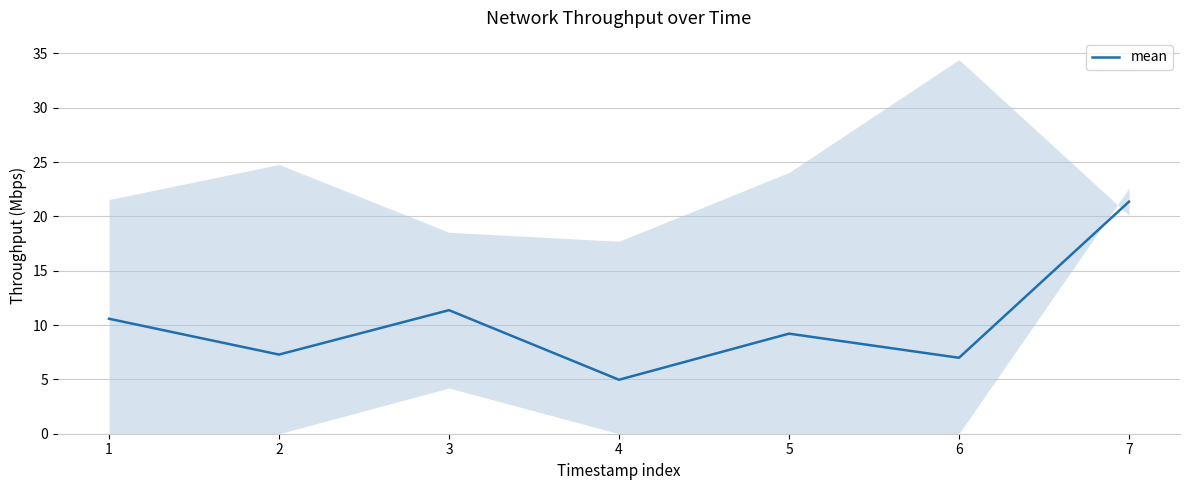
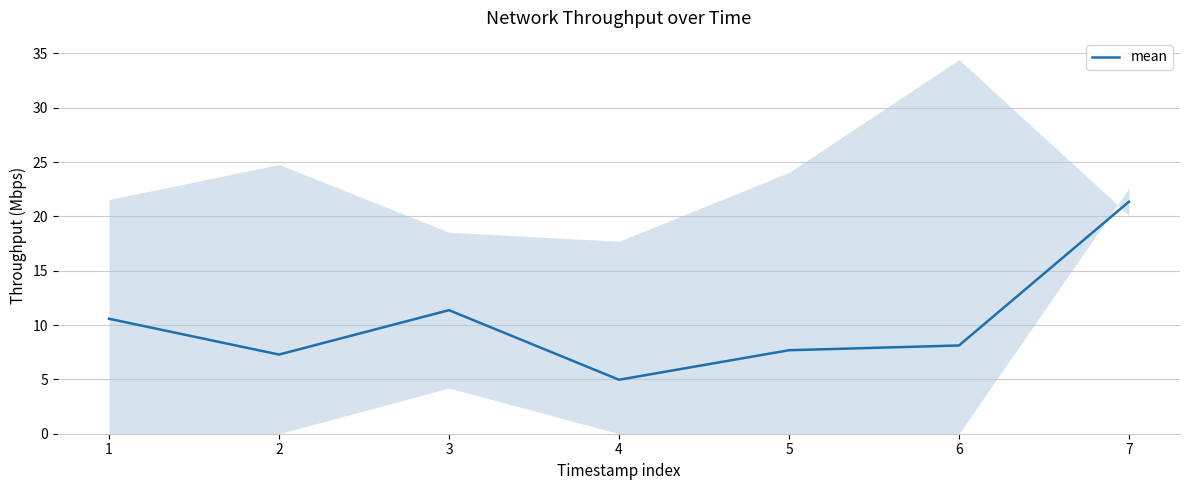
mean, 5: 9.2 -> 7.7
mean, 6: 7.0 -> 8.1
